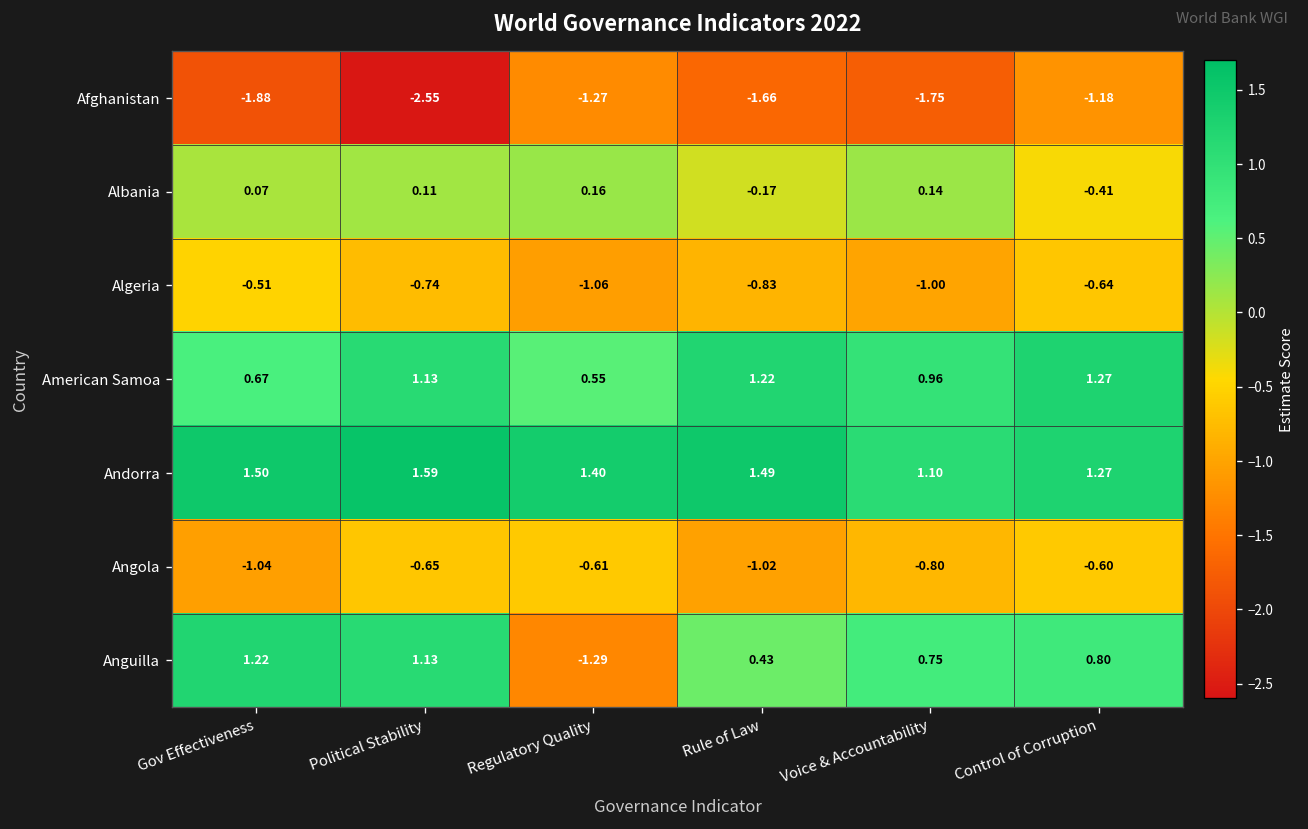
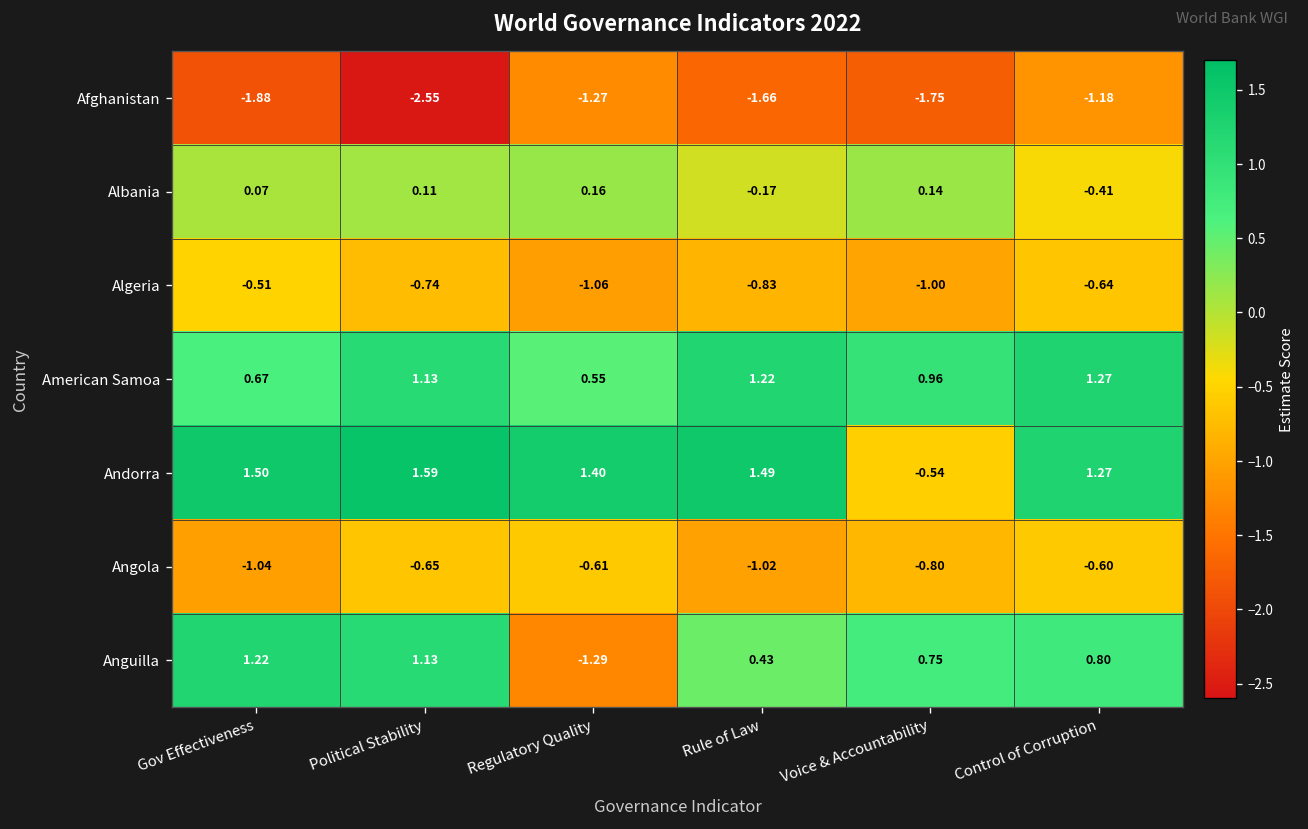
Andorra, Voice & Accountability: 1.10 -> -0.54
